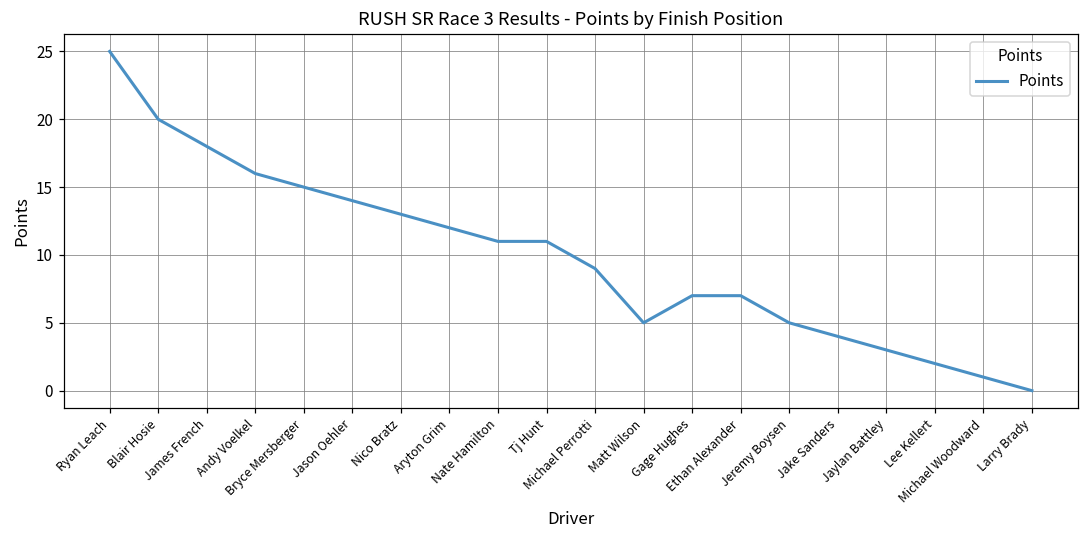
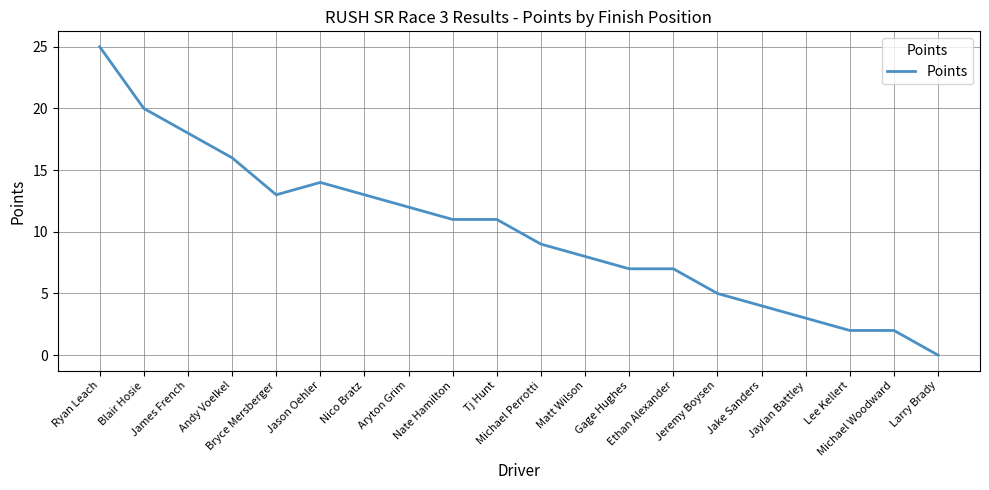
Bryce Mersberger: 15 -> 13
Matt Wilson: 5 -> 8
Michael Woodward: 1 -> 2
